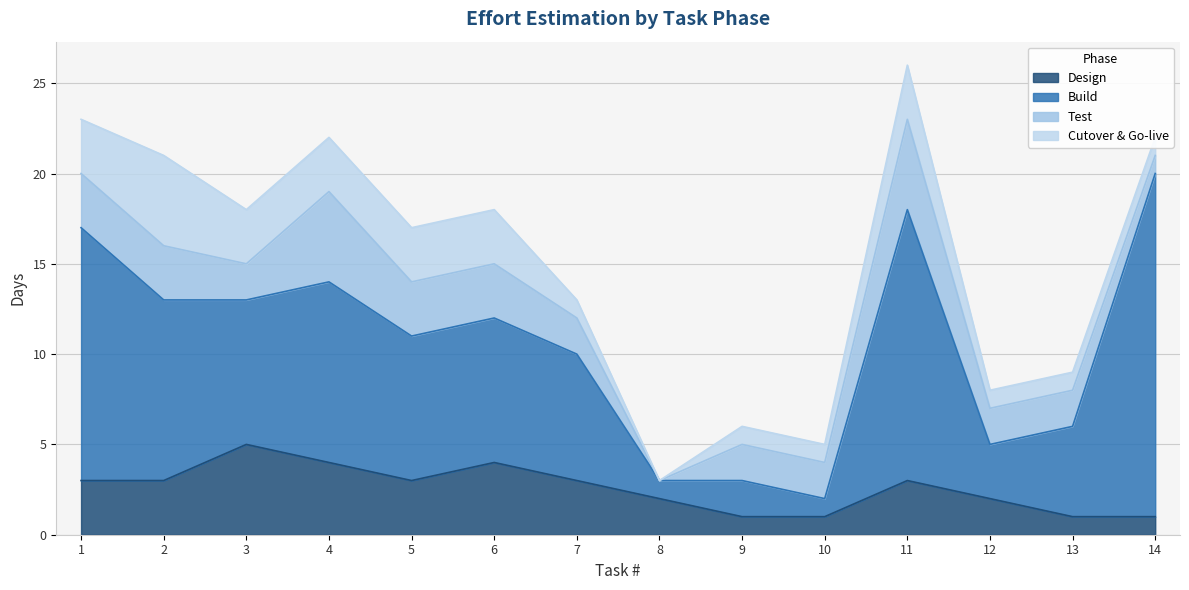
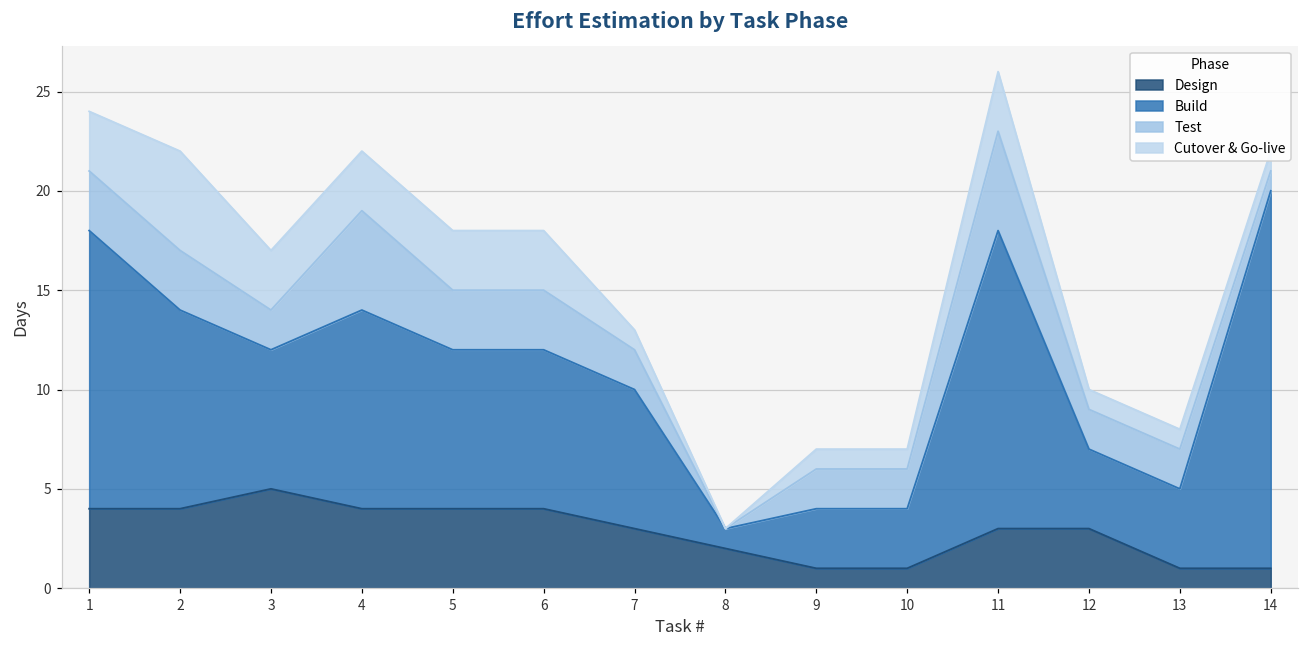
Design, 1: 3 -> 4
Design, 2: 3 -> 4
Build, 3: 8 -> 7
Design, 5: 3 -> 4
Build, 9: 2 -> 3
Build, 10: 1 -> 3
Design, 12: 2 -> 3
Build, 12: 3 -> 4
Build, 13: 5 -> 4
